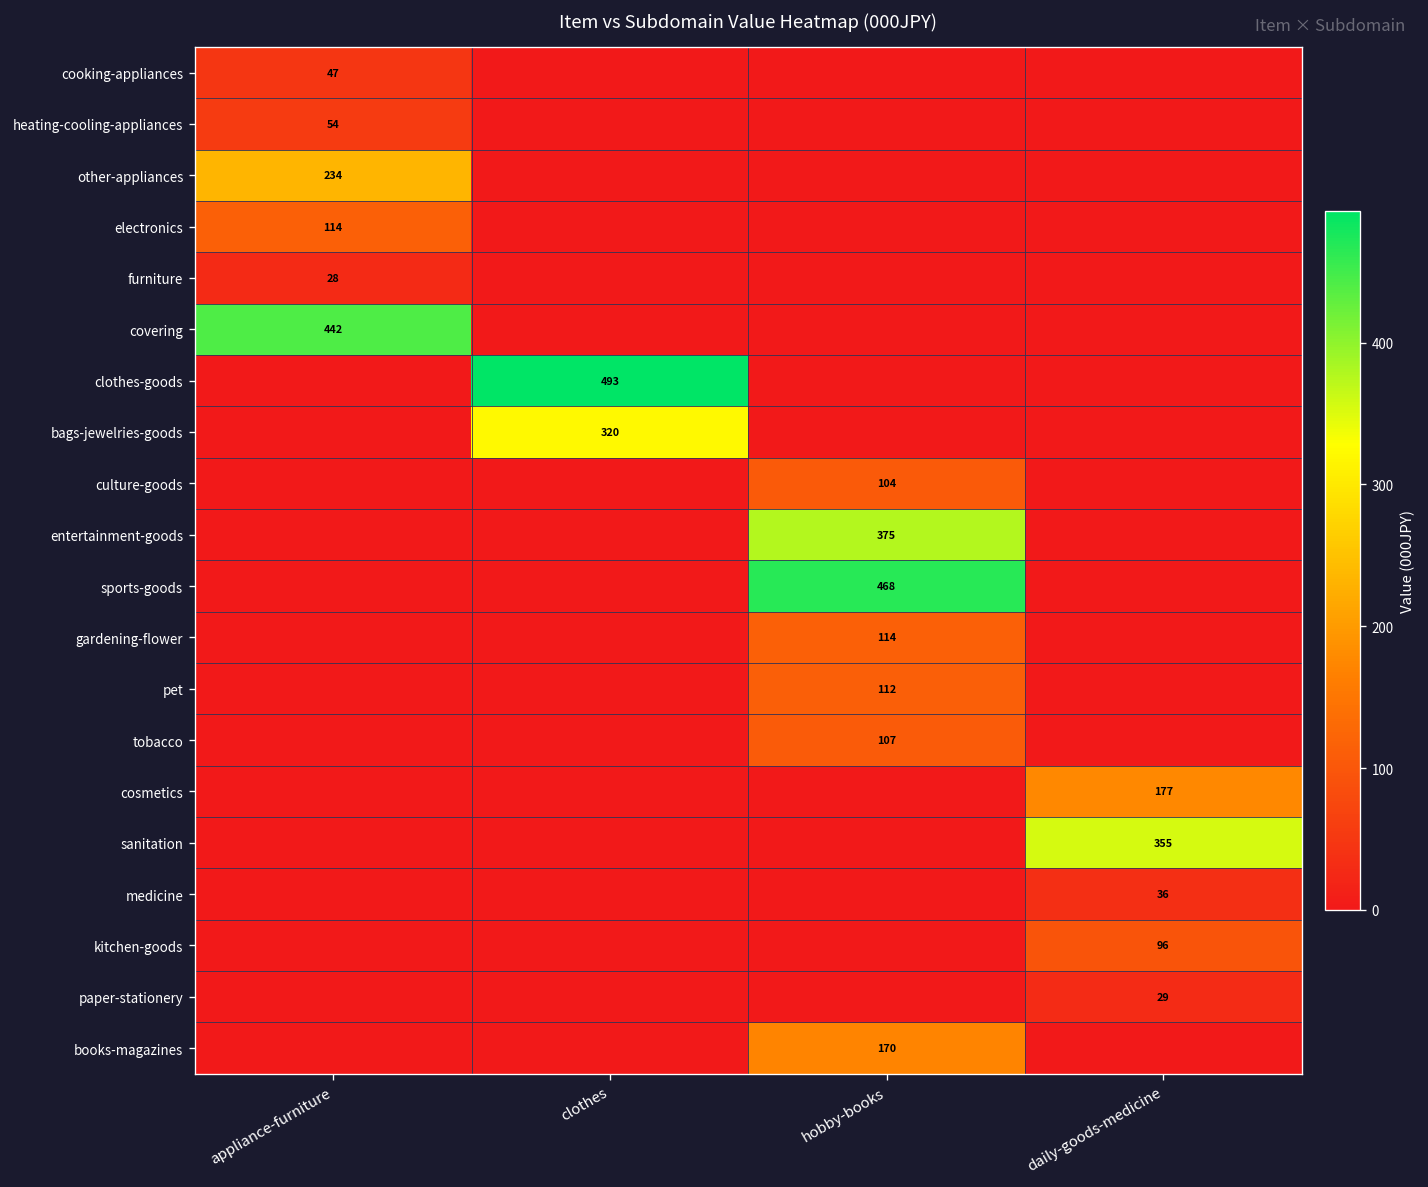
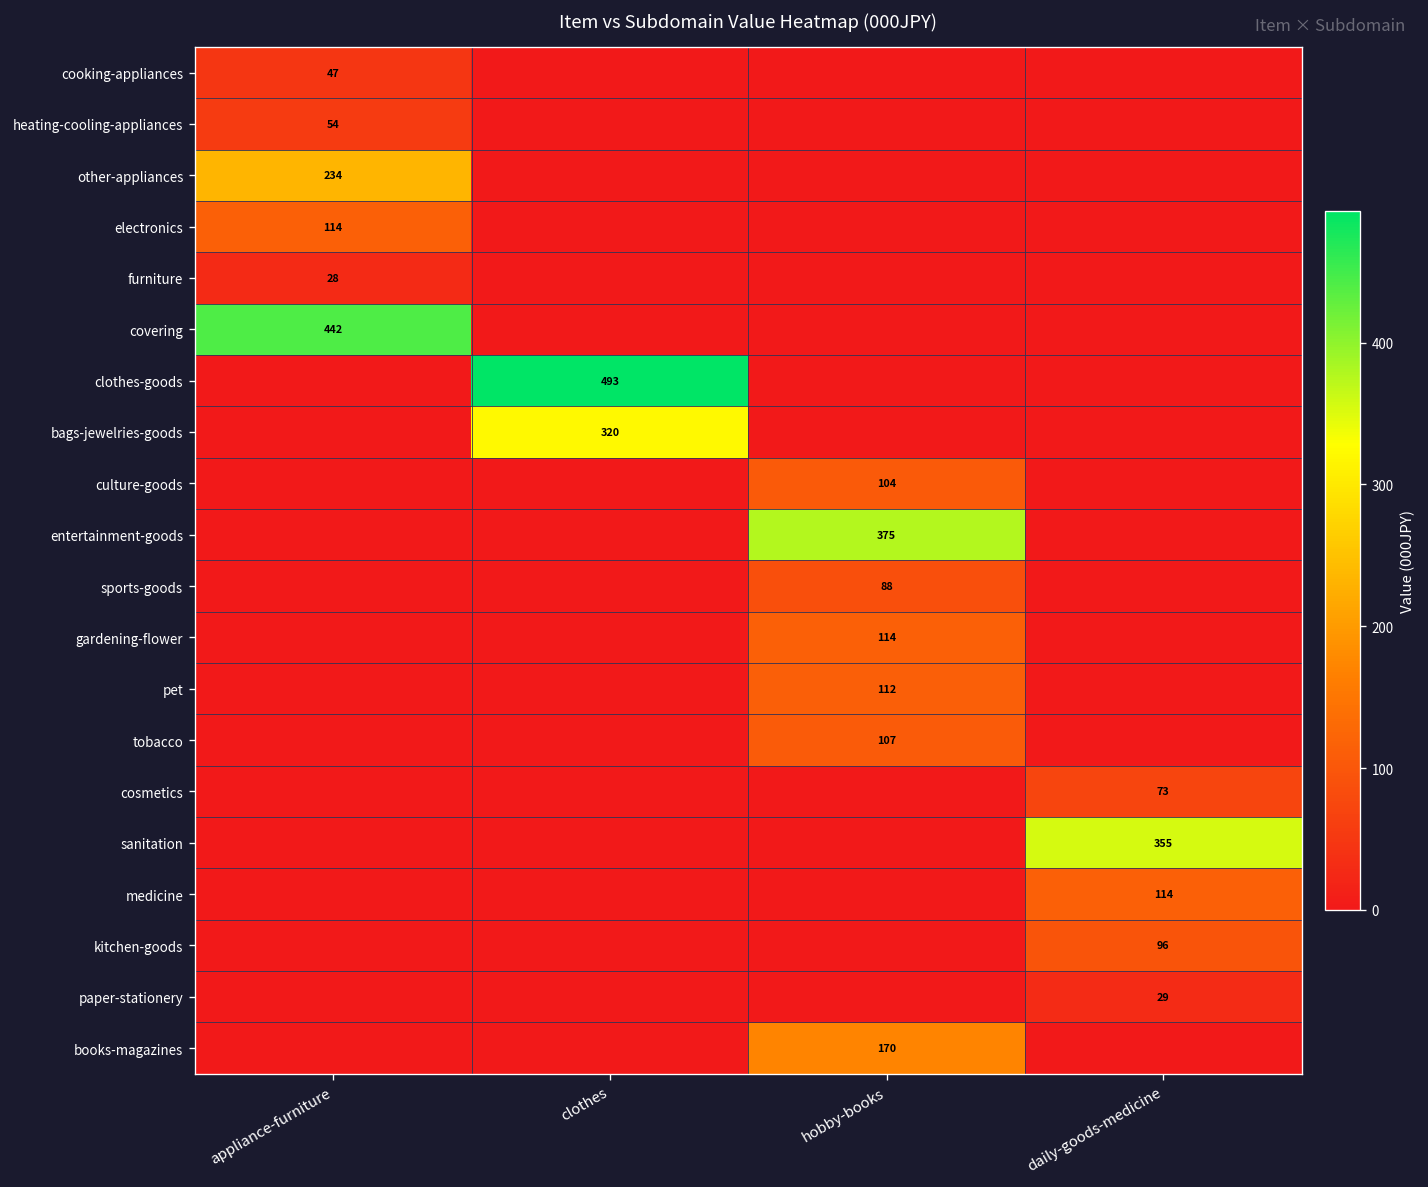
sports-goods, hobby-books: 468 -> 88
cosmetics, daily-goods-medicine: 177 -> 73
medicine, daily-goods-medicine: 36 -> 114
